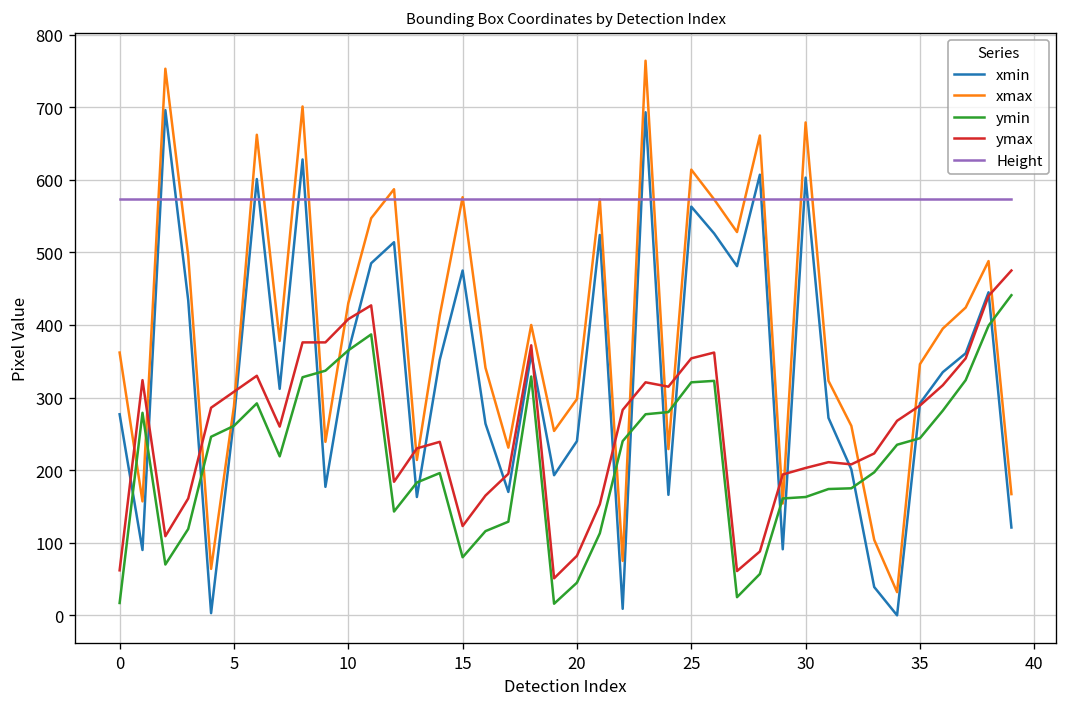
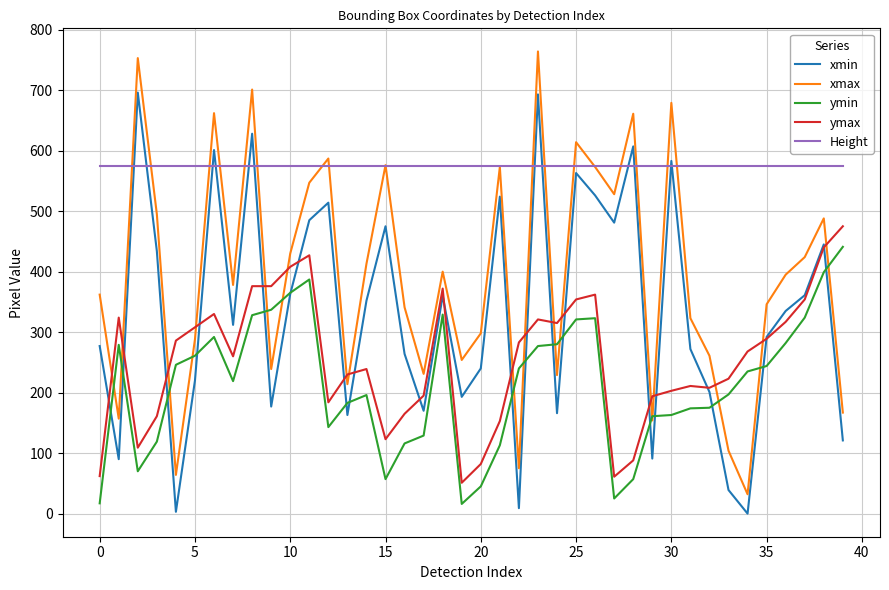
xmin, 5: 270 -> 220
ymin, 15: 80 -> 60
xmin, 30: 600 -> 580
